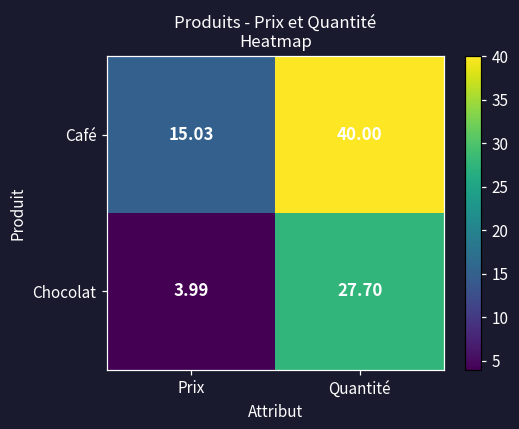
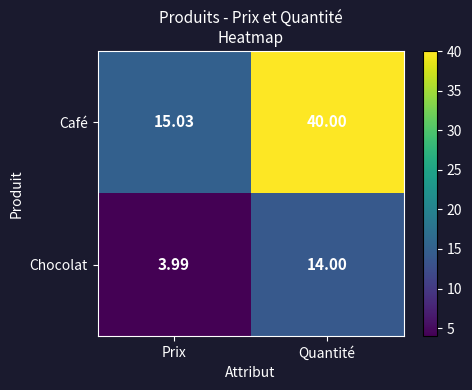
Chocolat, Quantité: 27.70 -> 14.00
